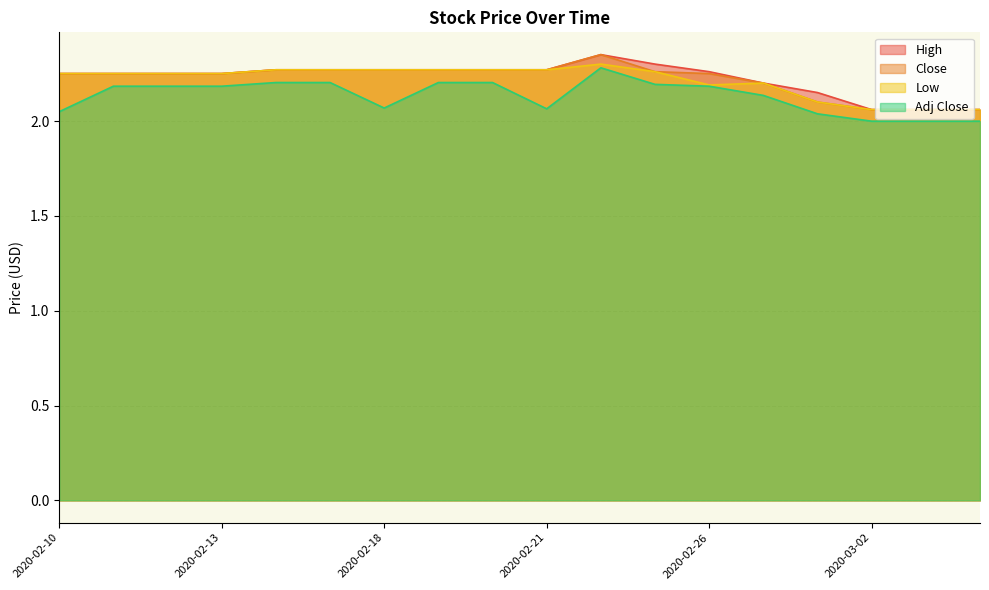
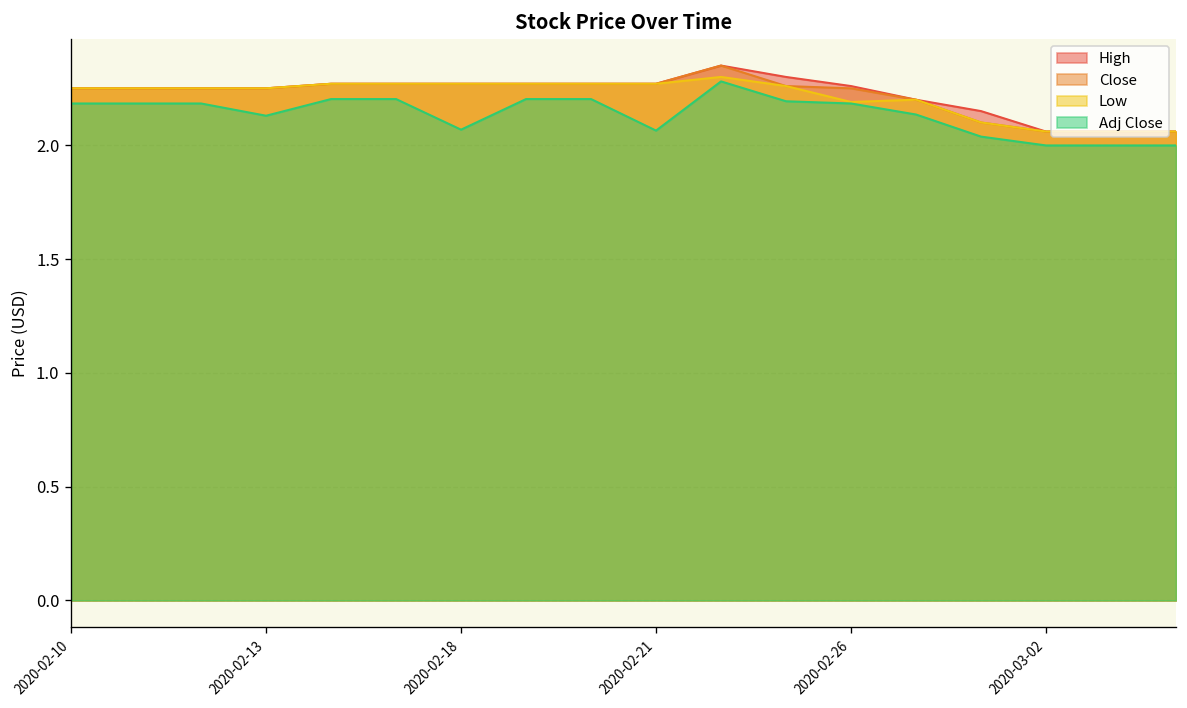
Adj Close, 2020-02-10: 2.05 -> 2.18
Adj Close, 2020-02-13: 2.18 -> 2.13
